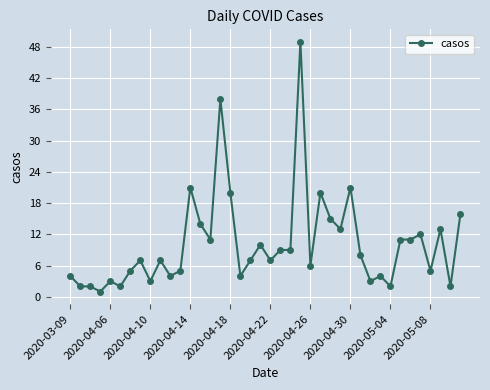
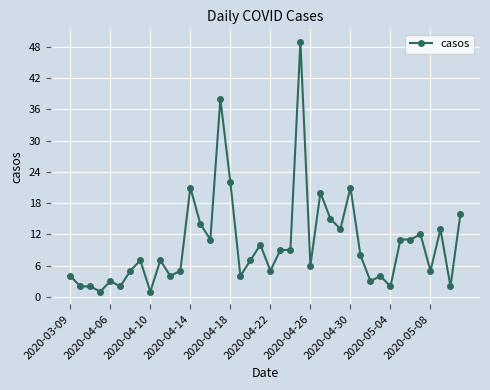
2020-04-10: 3 -> 1
2020-04-18: 20 -> 22
2020-04-22: 7 -> 5
